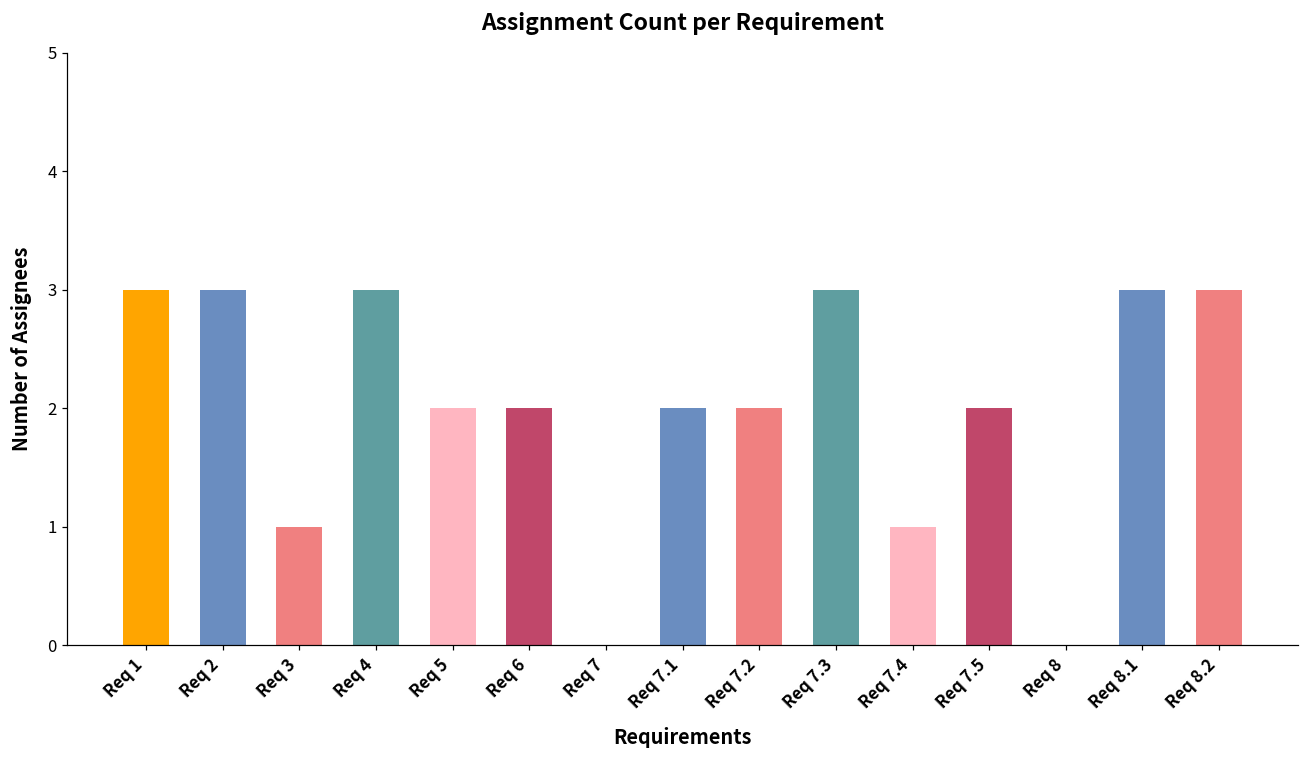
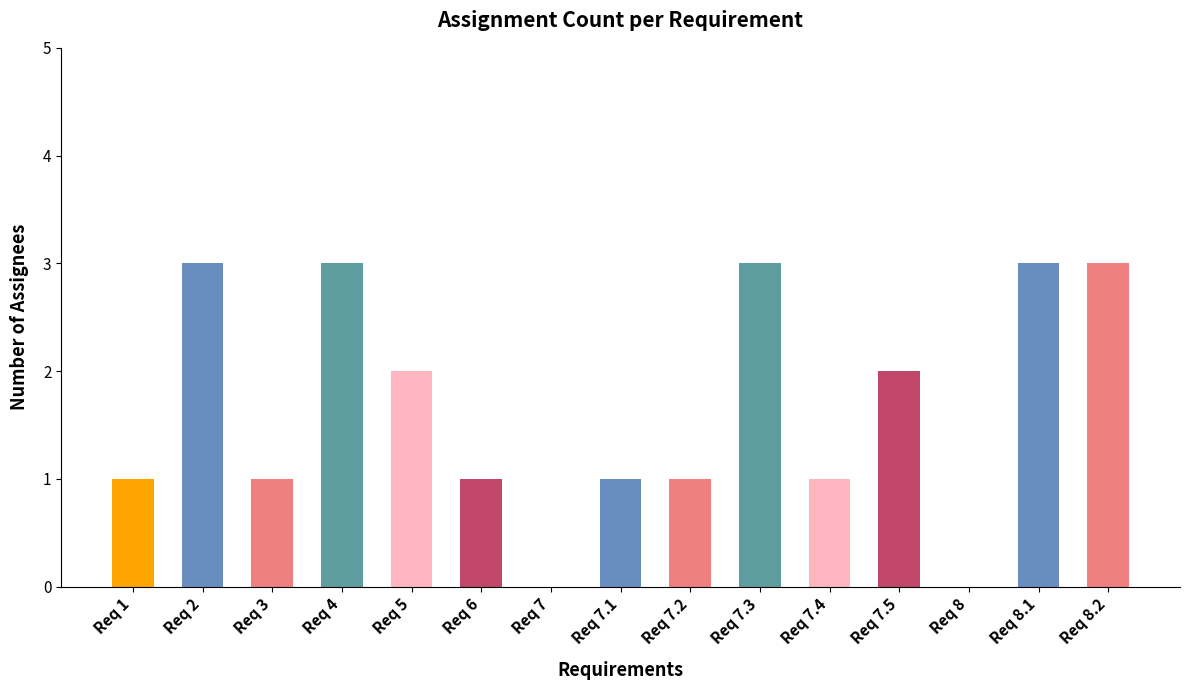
Req 1: 3 -> 1
Req 6: 2 -> 1
Req 7.1: 2 -> 1
Req 7.2: 2 -> 1
